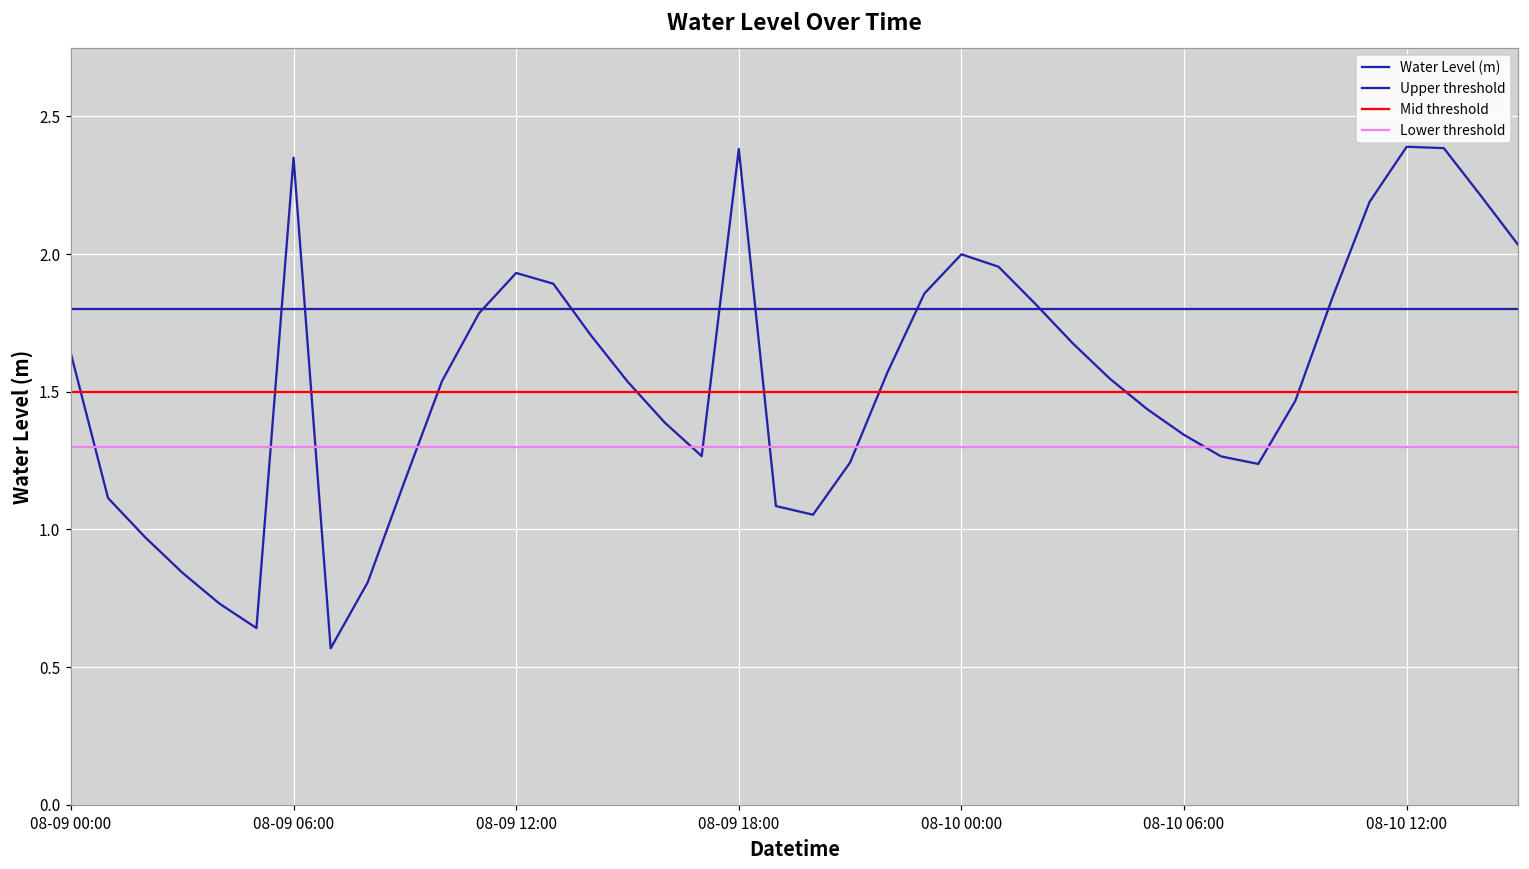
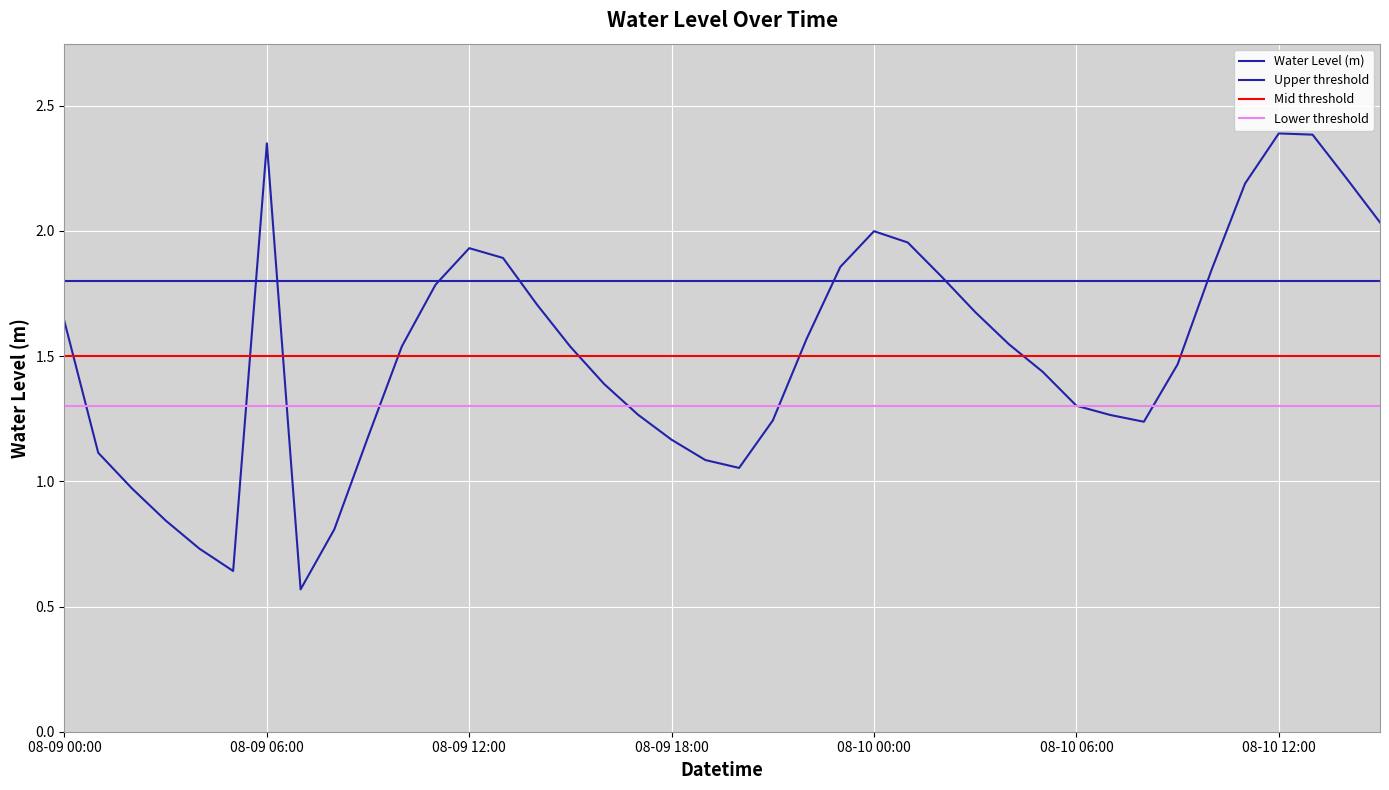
08-09 18:00: 2.38 -> 1.17
08-10 06:00: 1.34 -> 1.30
